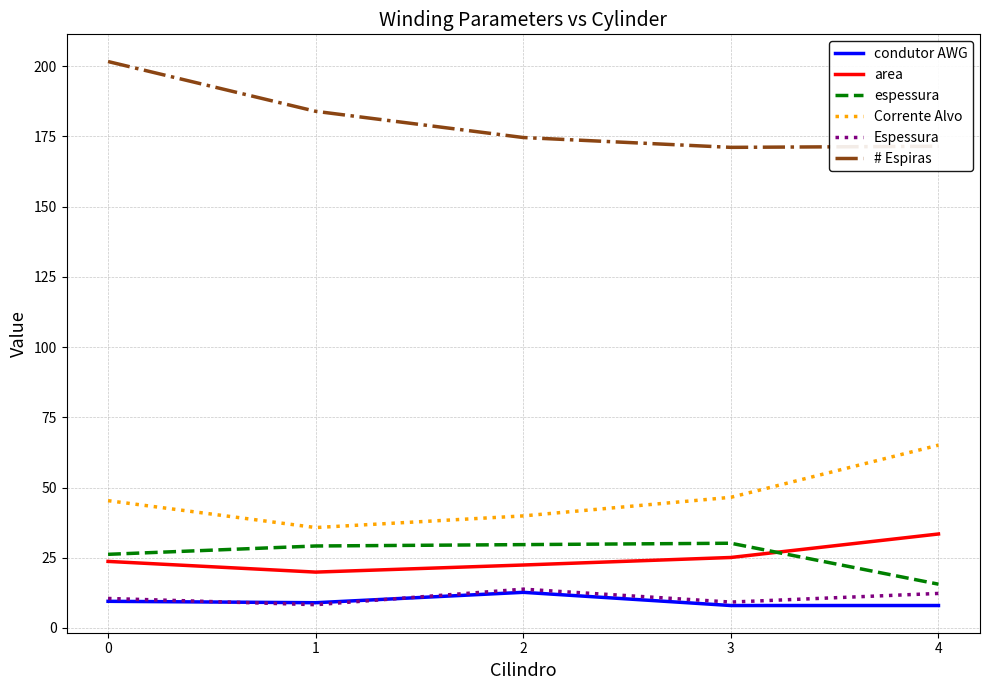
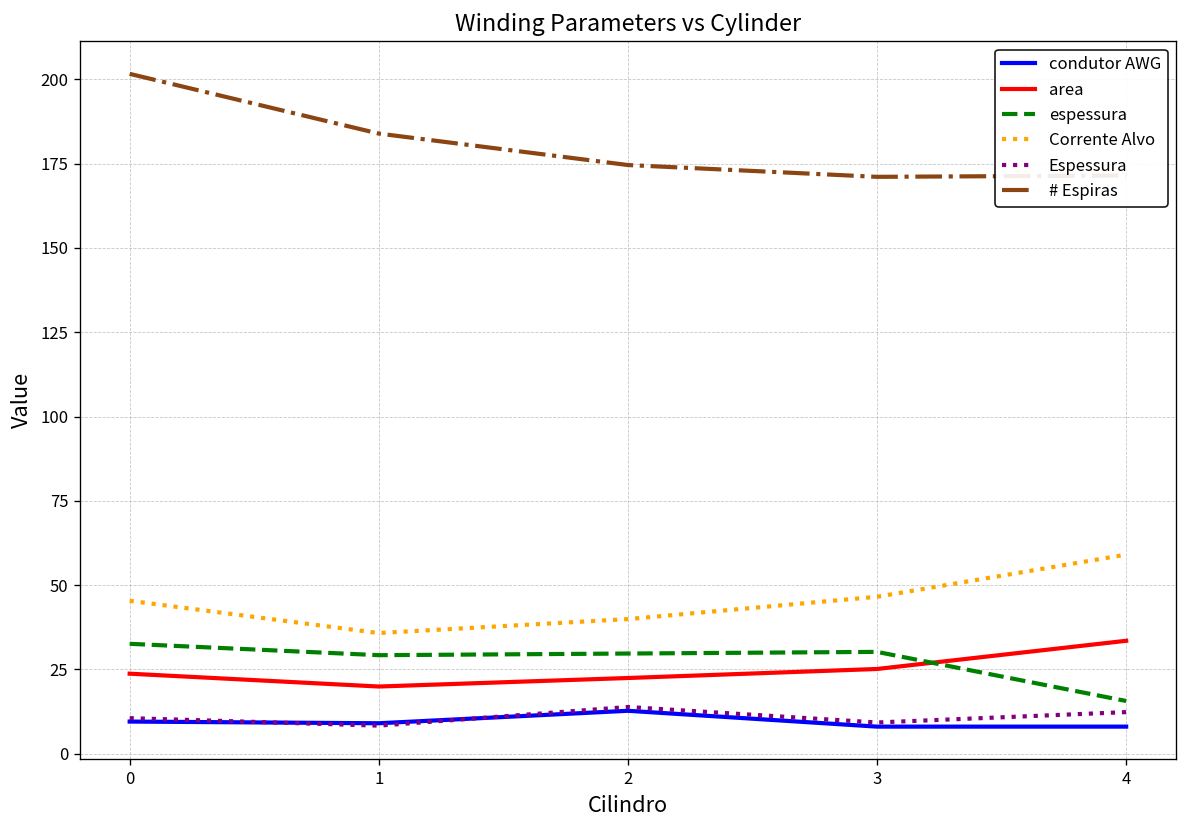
espessura, 0: 26 -> 33
Corrente Alvo, 4: 65 -> 59
